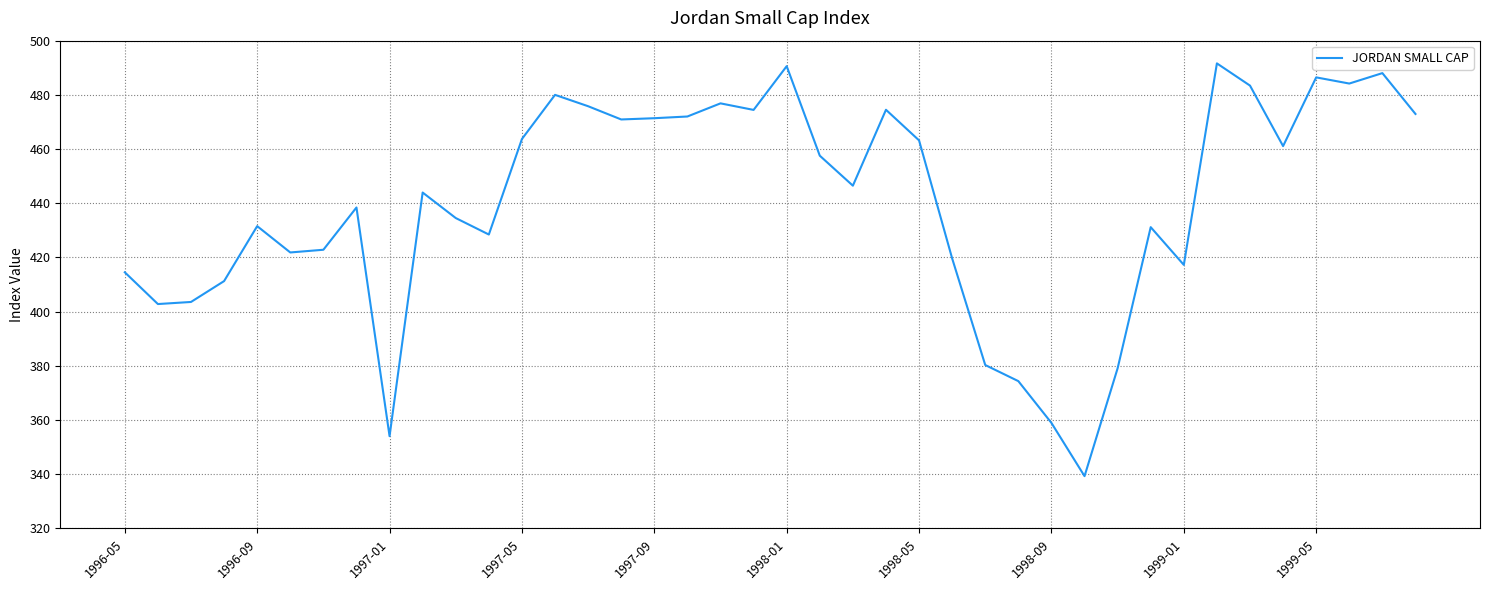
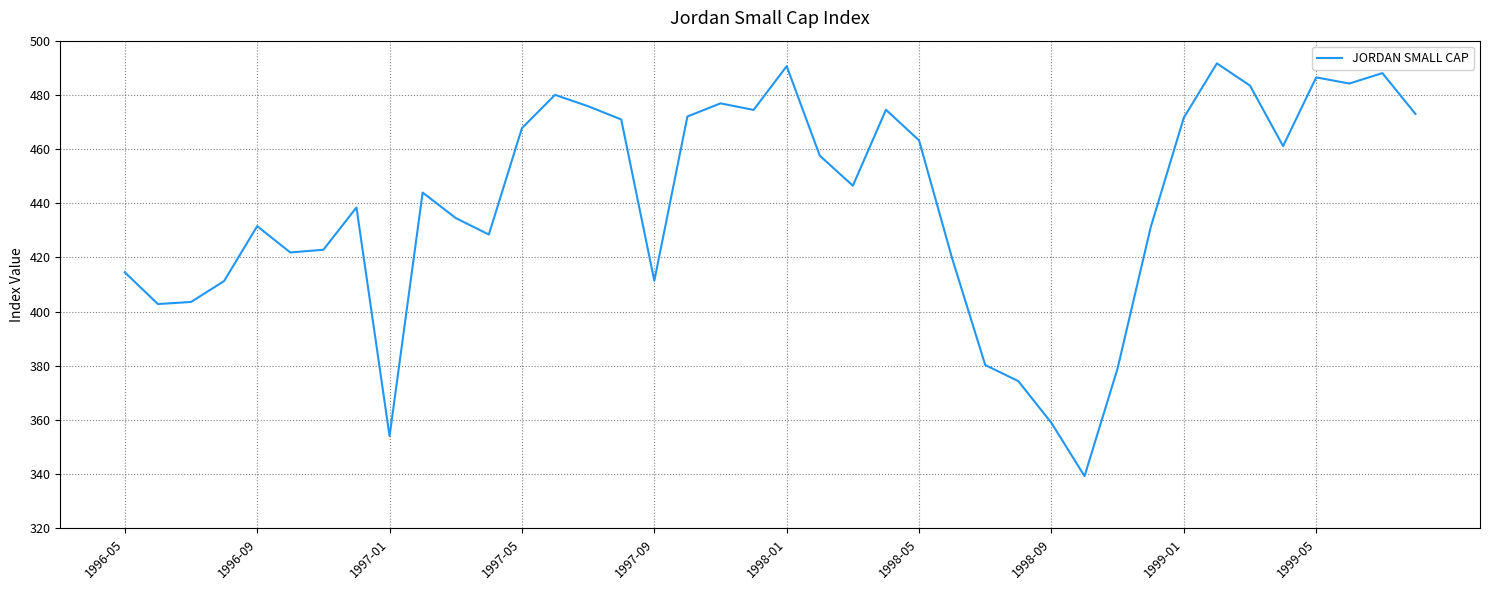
1997-05: 464 -> 468
1997-09: 471 -> 411
1999-01: 417 -> 472
